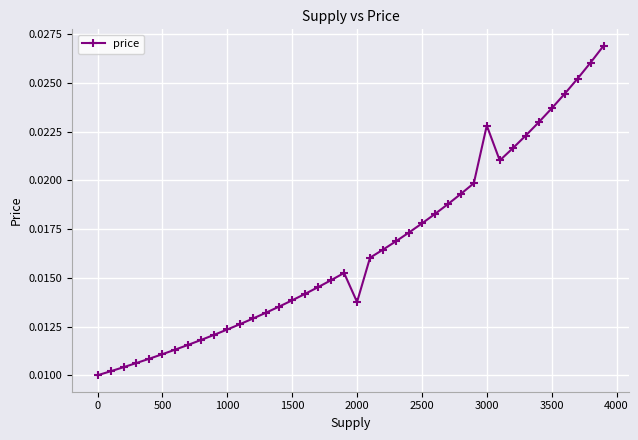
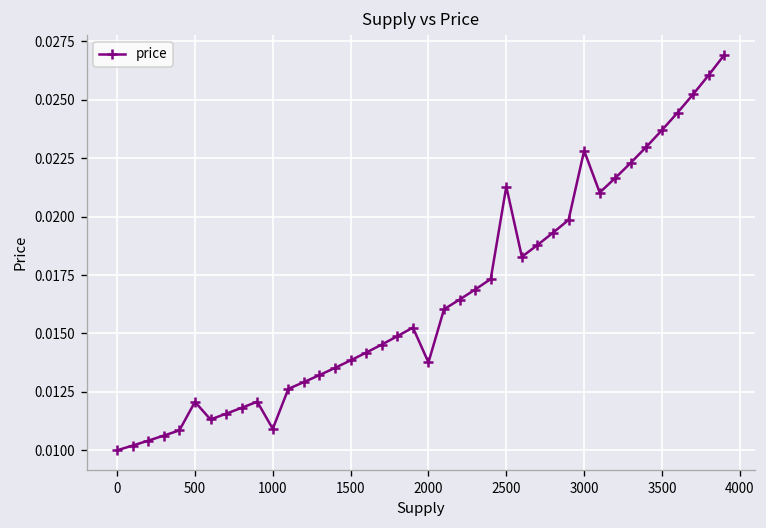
500: 0.0111 -> 0.0121
1000: 0.0123 -> 0.0109
2500: 0.0178 -> 0.0213
